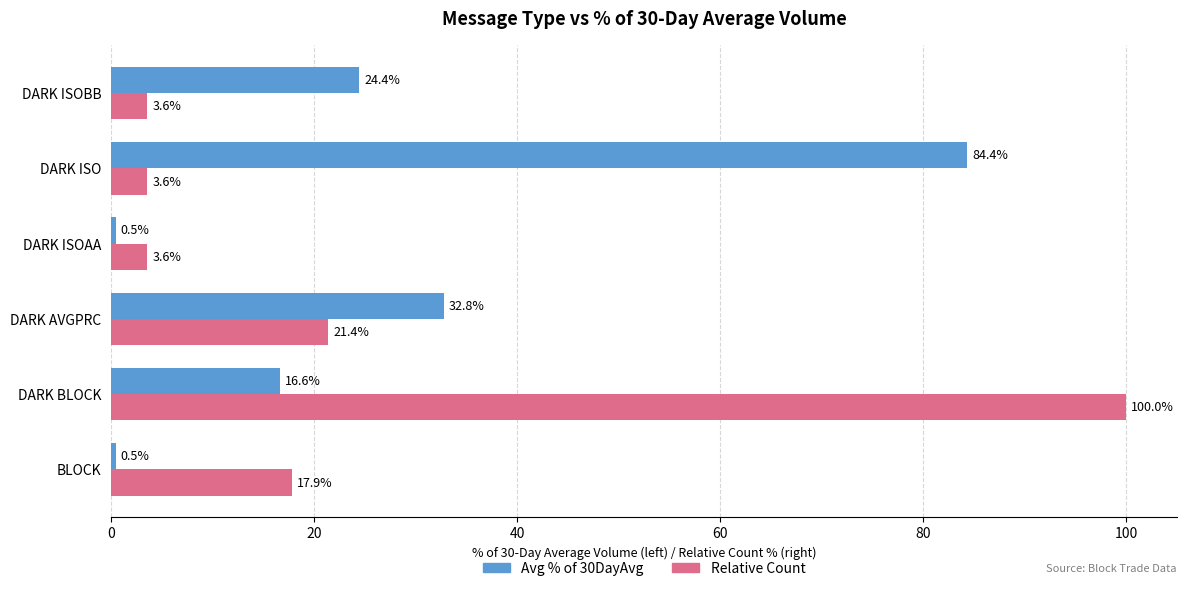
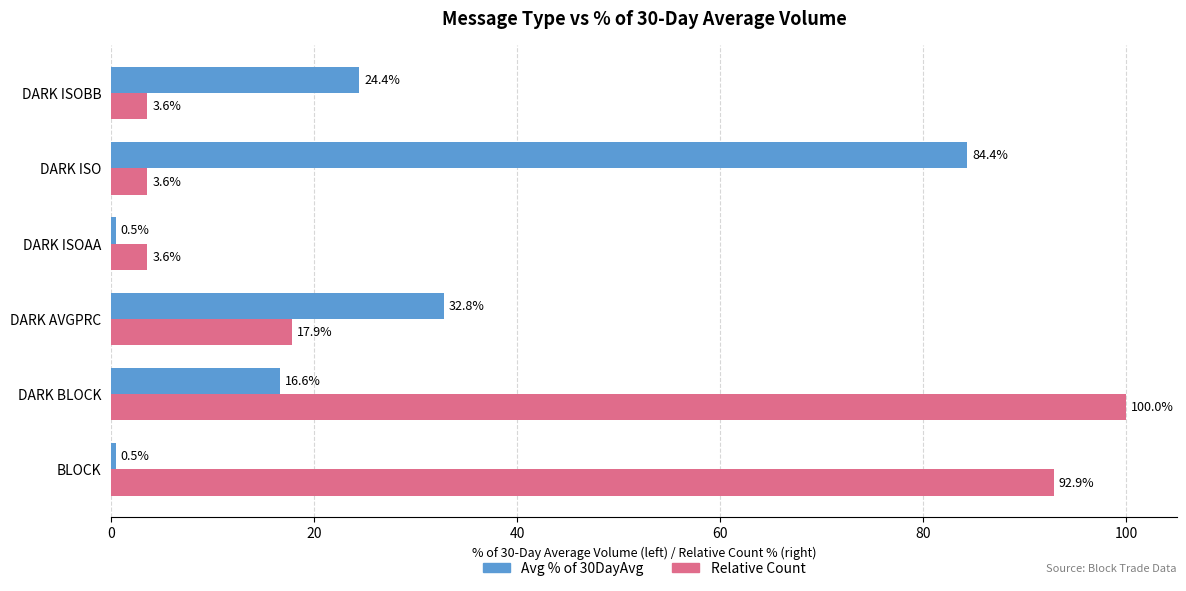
Relative Count, DARK AVGPRC: 21.4% -> 17.9%
Relative Count, BLOCK: 17.9% -> 92.9%
